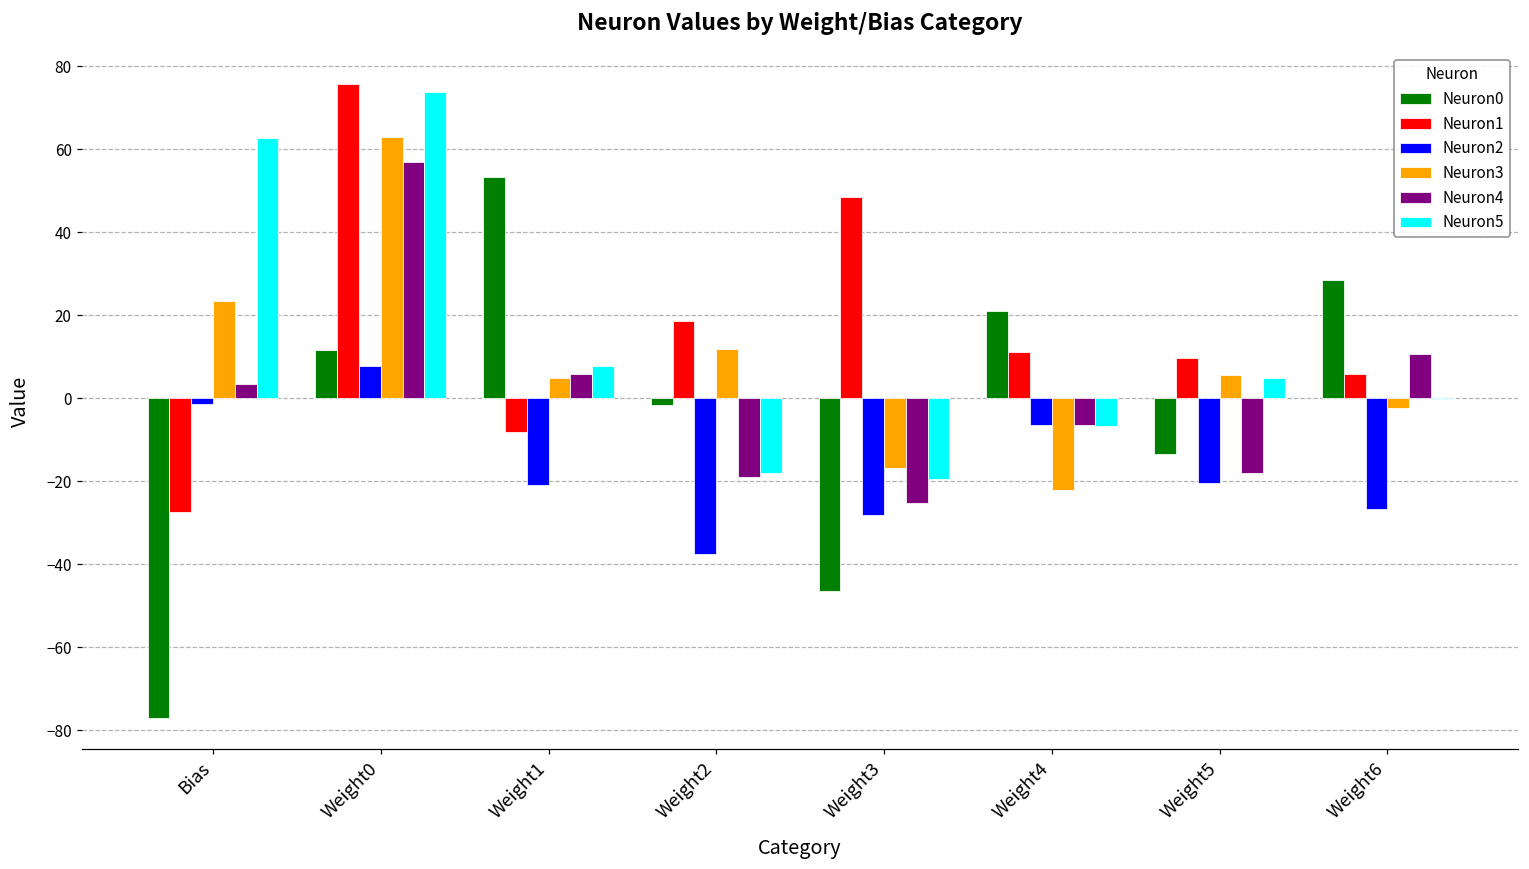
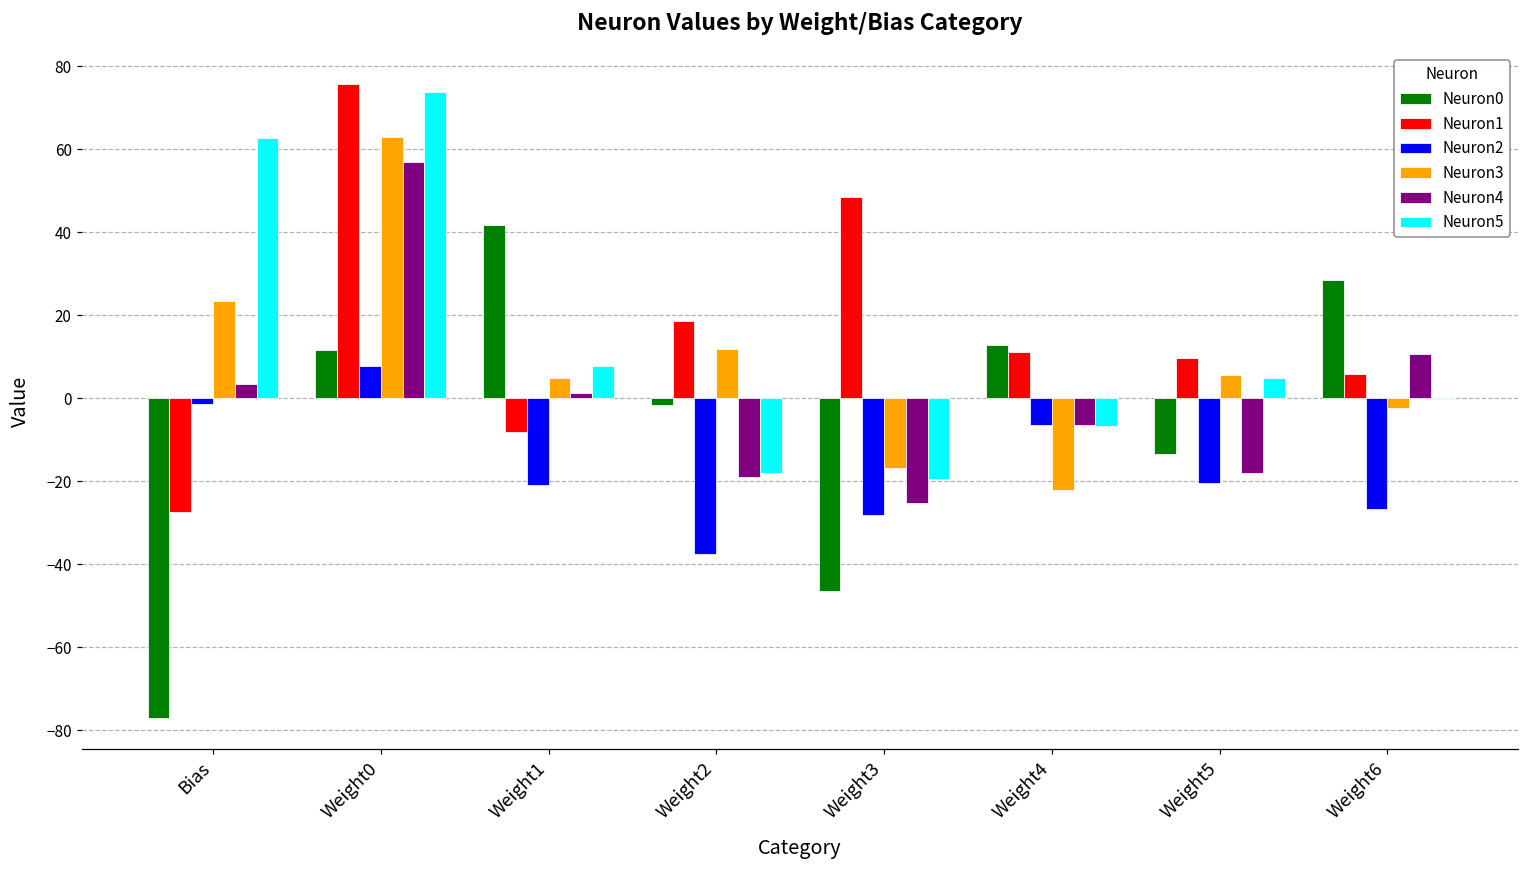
Neuron0, Weight1: 53 -> 42
Neuron4, Weight1: 6 -> 1
Neuron0, Weight4: 21 -> 13
